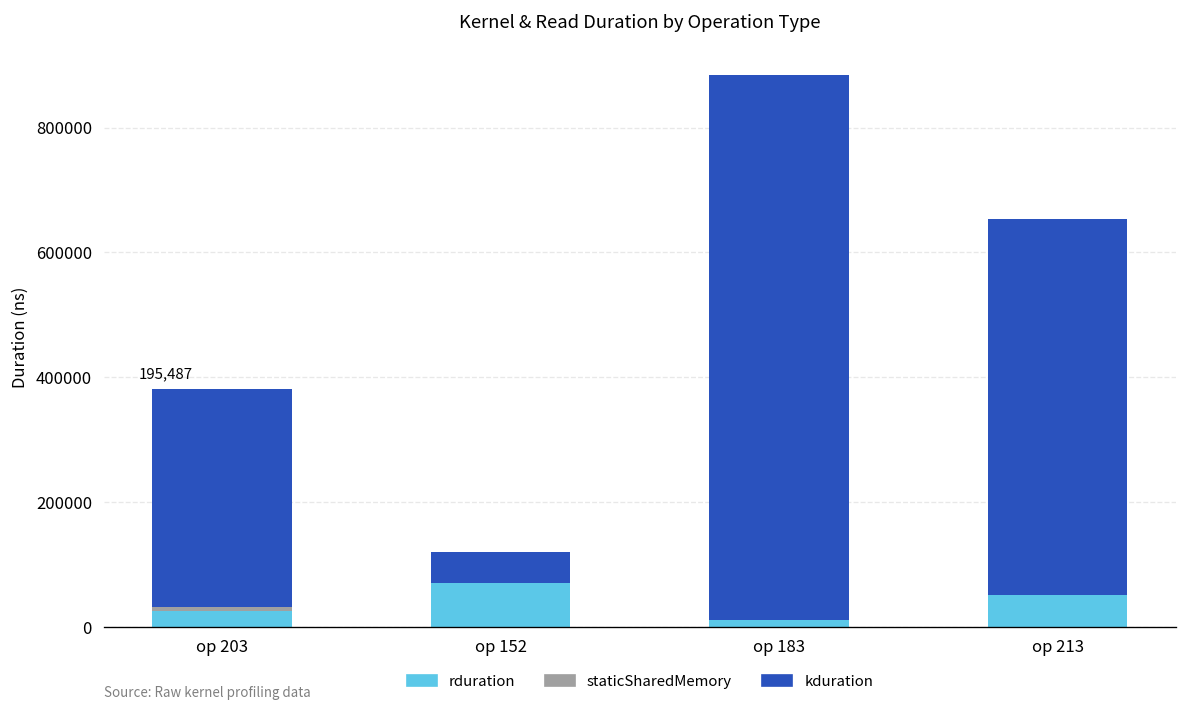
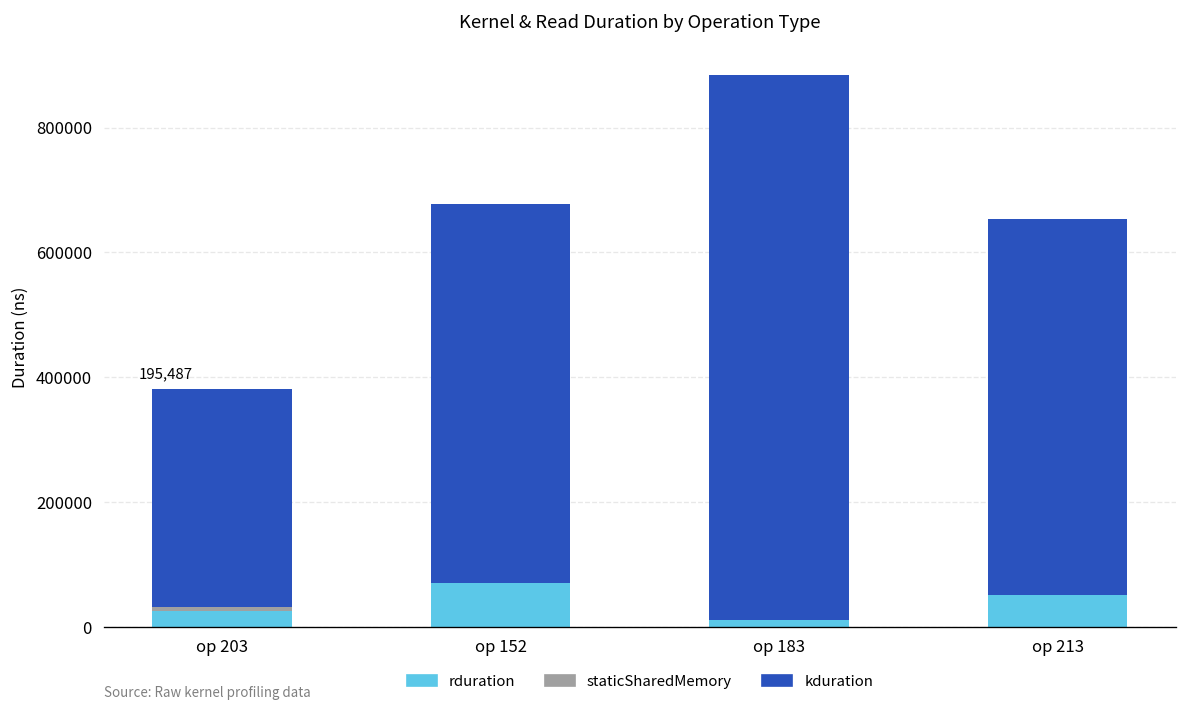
kduration, op 152: 50000 -> 610000
